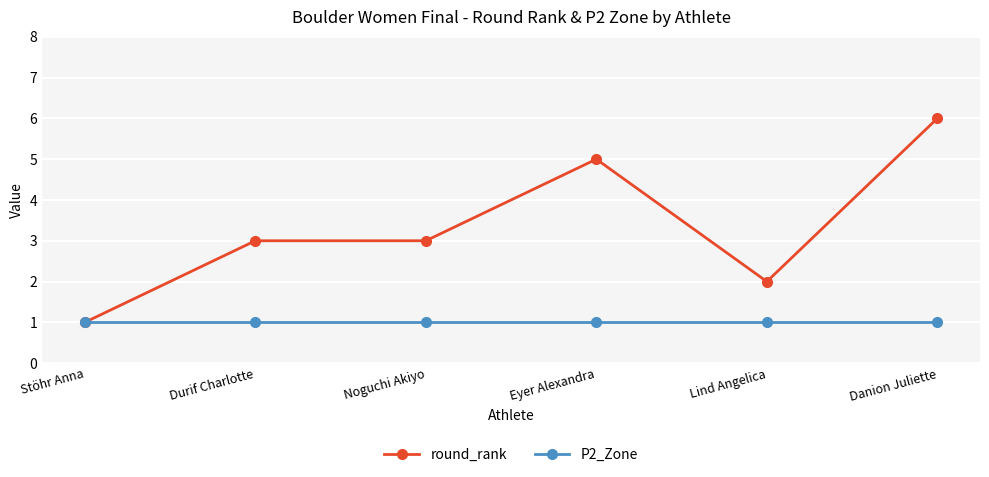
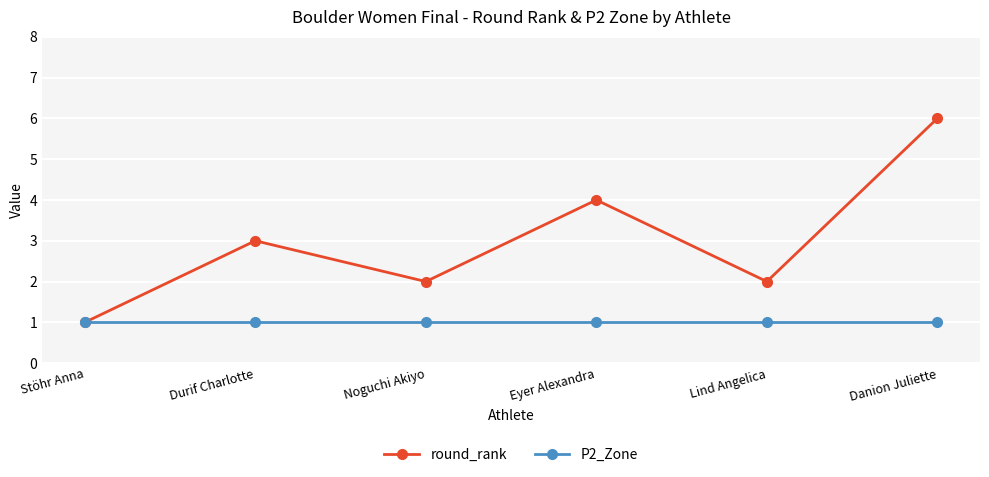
round_rank, Noguchi Akiyo: 3 -> 2
round_rank, Eyer Alexandra: 5 -> 4
